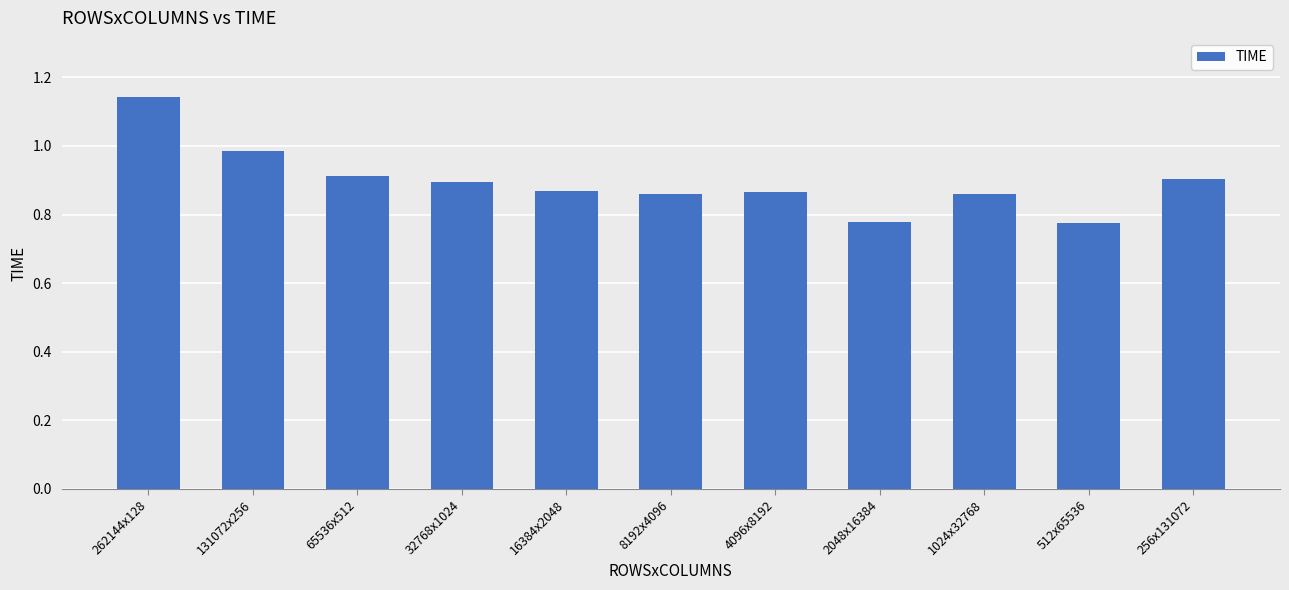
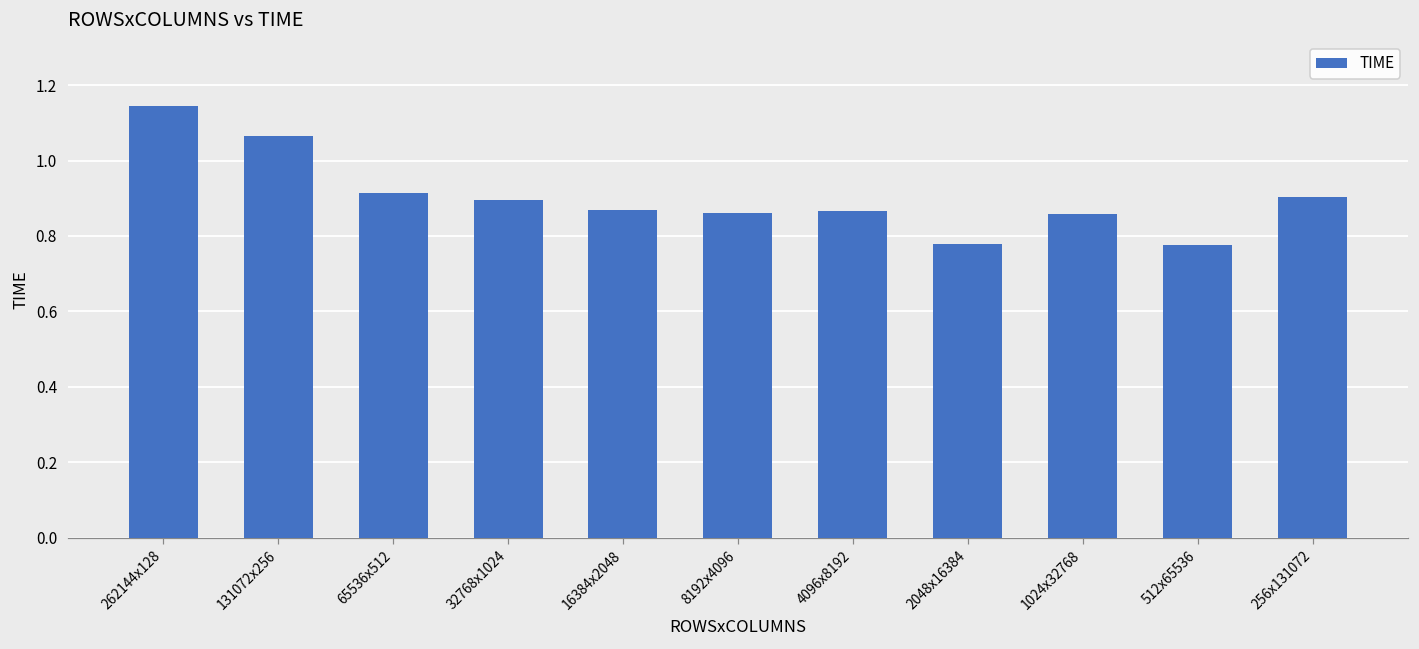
131072x256: 0.98 -> 1.06
